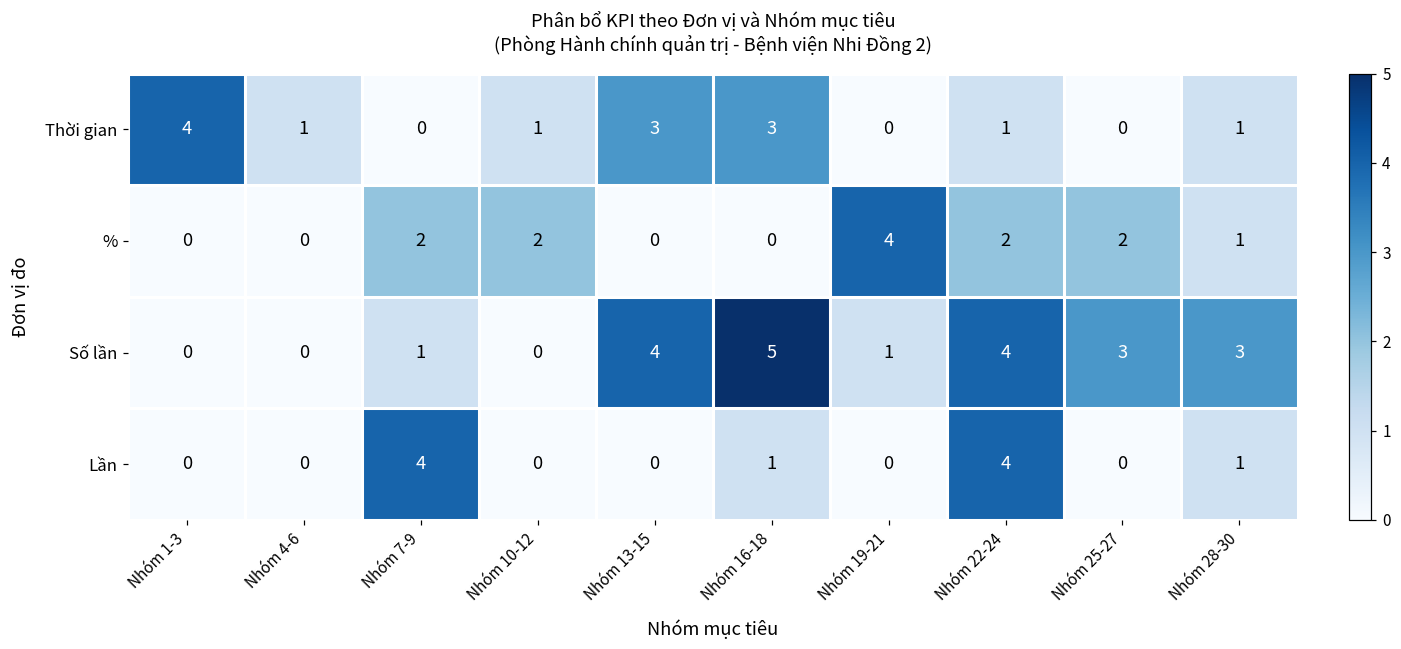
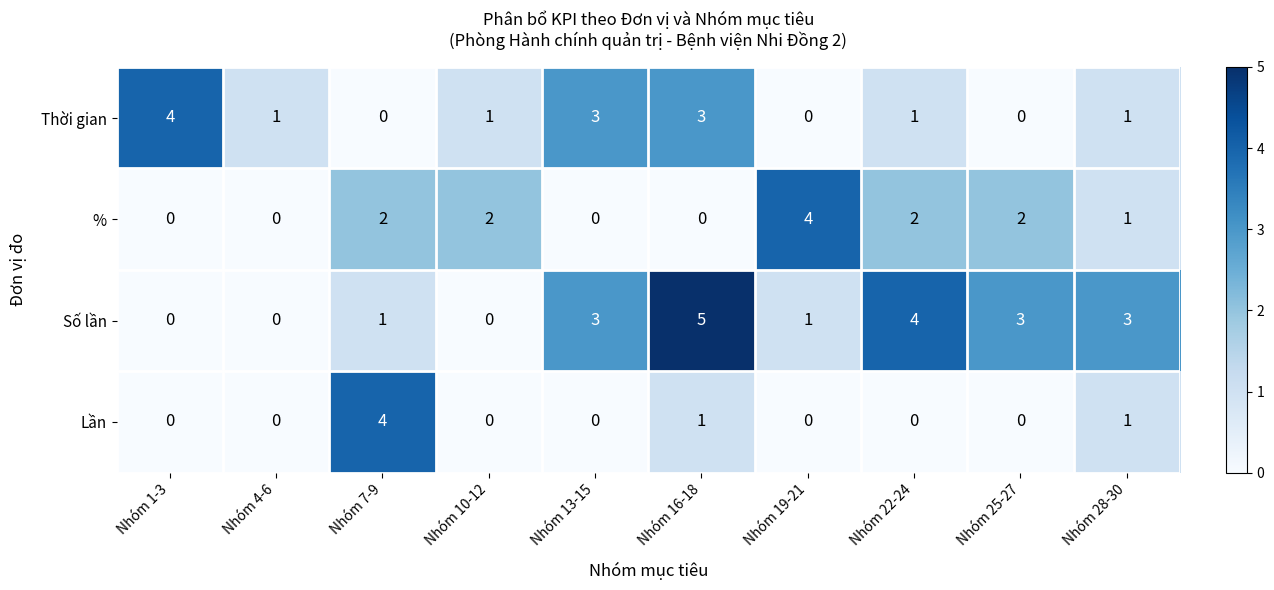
Số lần, Nhóm 13-15: 4 -> 3
Lần, Nhóm 22-24: 4 -> 0
